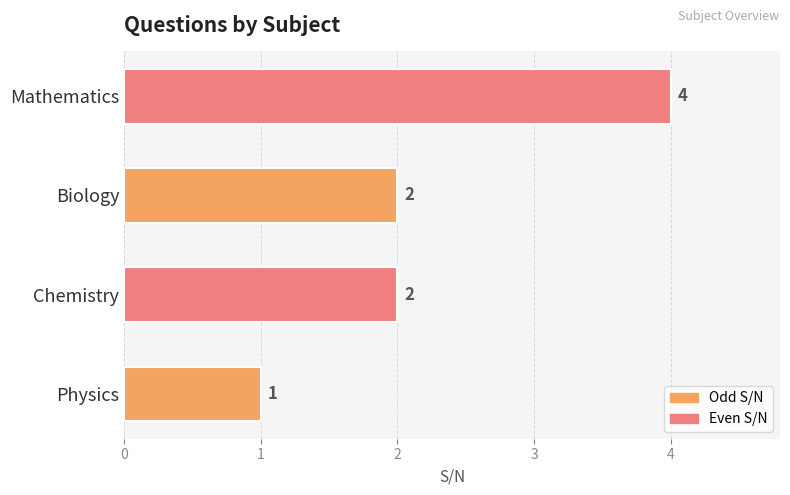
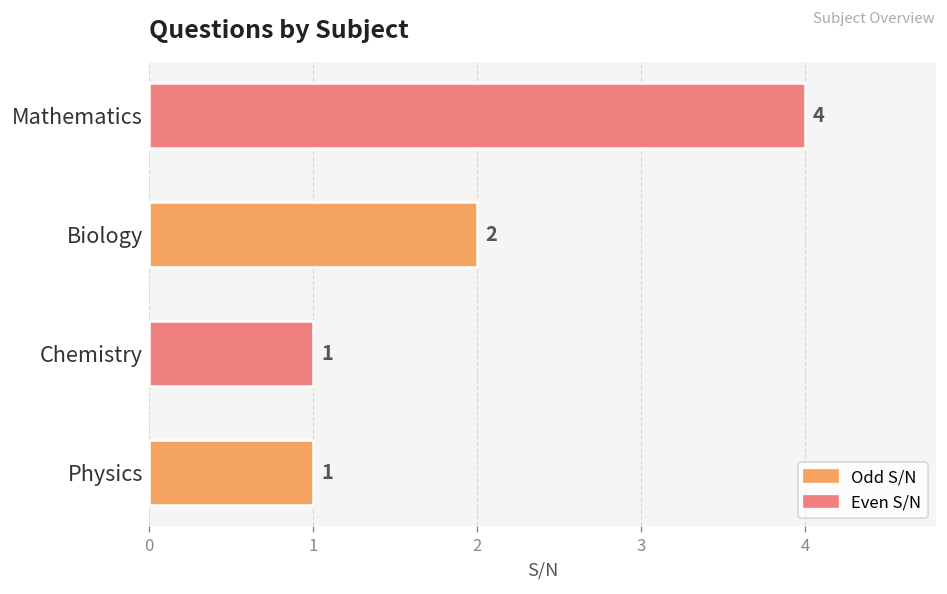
Chemistry: 2 -> 1
